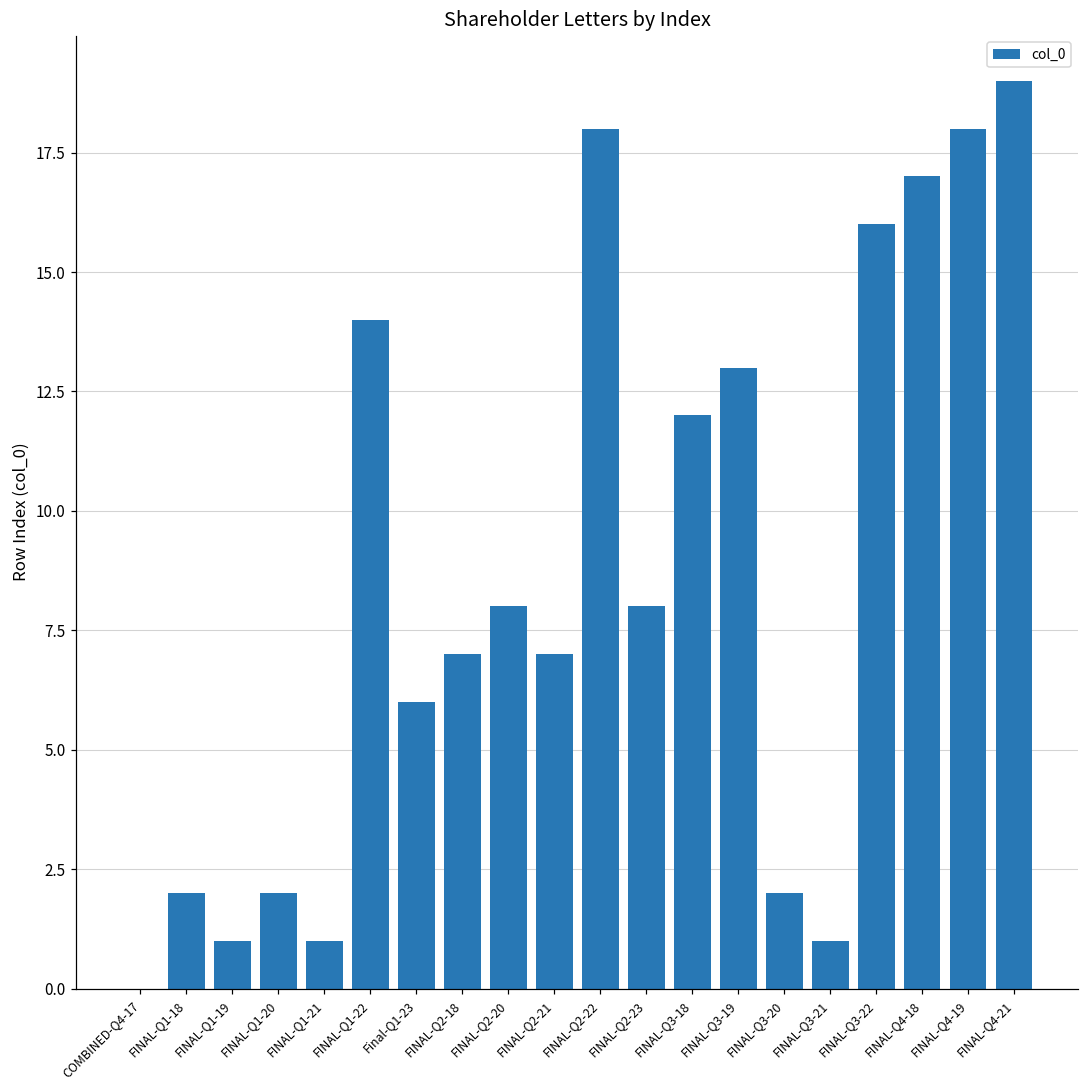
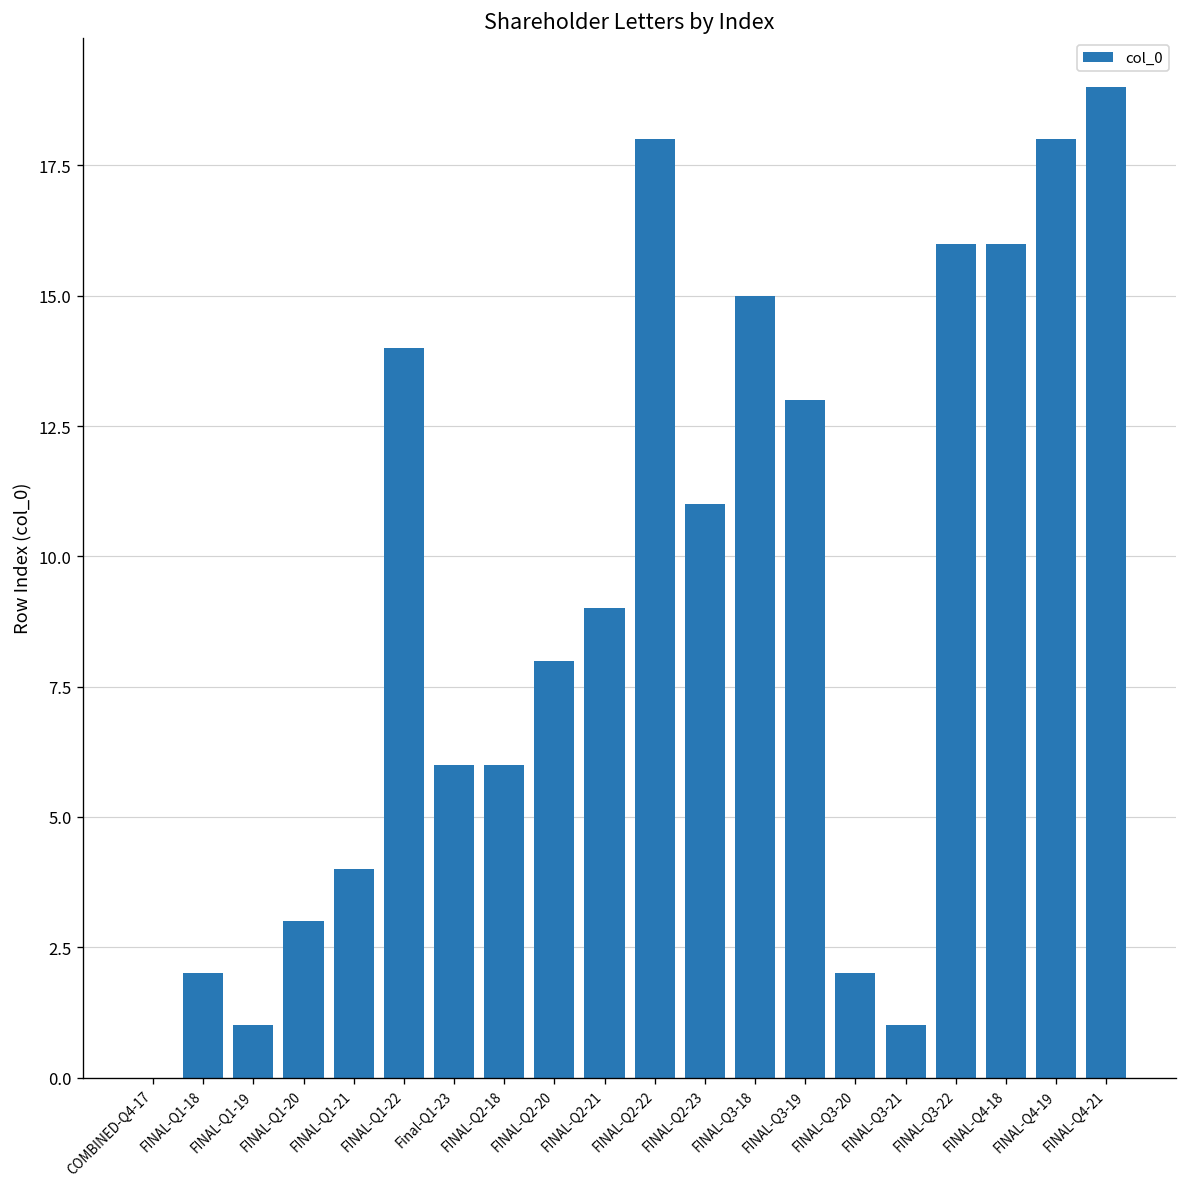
FINAL-Q1-20: 2 -> 3
FINAL-Q1-21: 1 -> 4
FINAL-Q2-18: 7 -> 6
FINAL-Q2-21: 7 -> 9
FINAL-Q2-23: 8 -> 11
FINAL-Q3-18: 12 -> 15
FINAL-Q4-18: 17 -> 16
